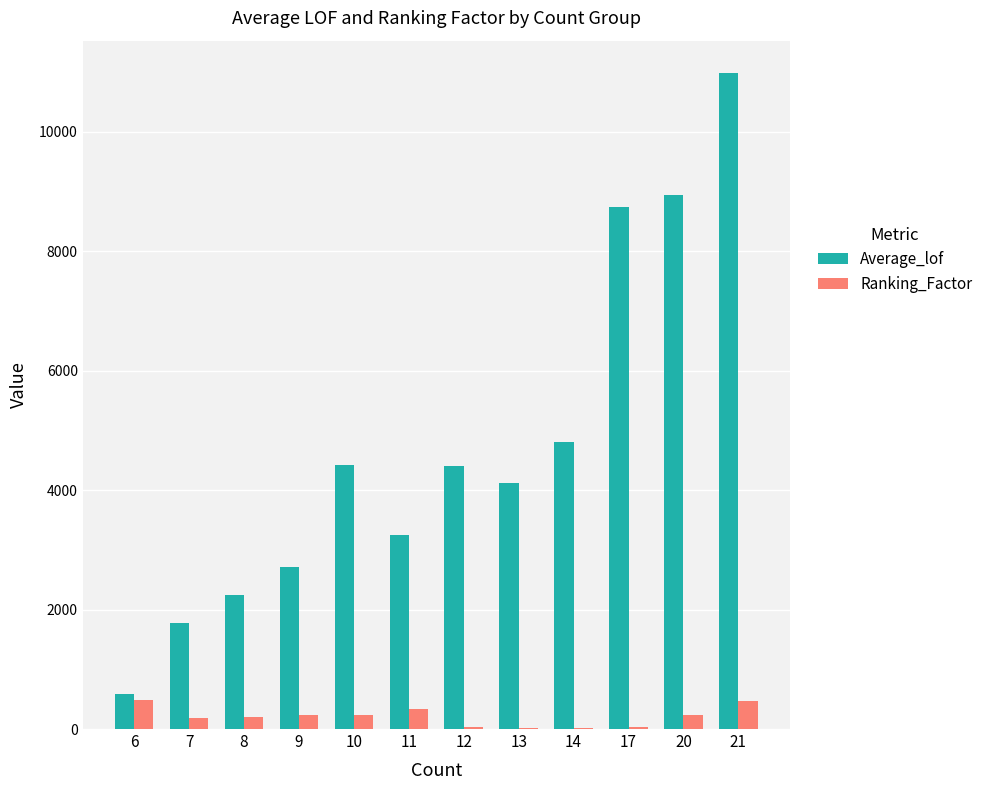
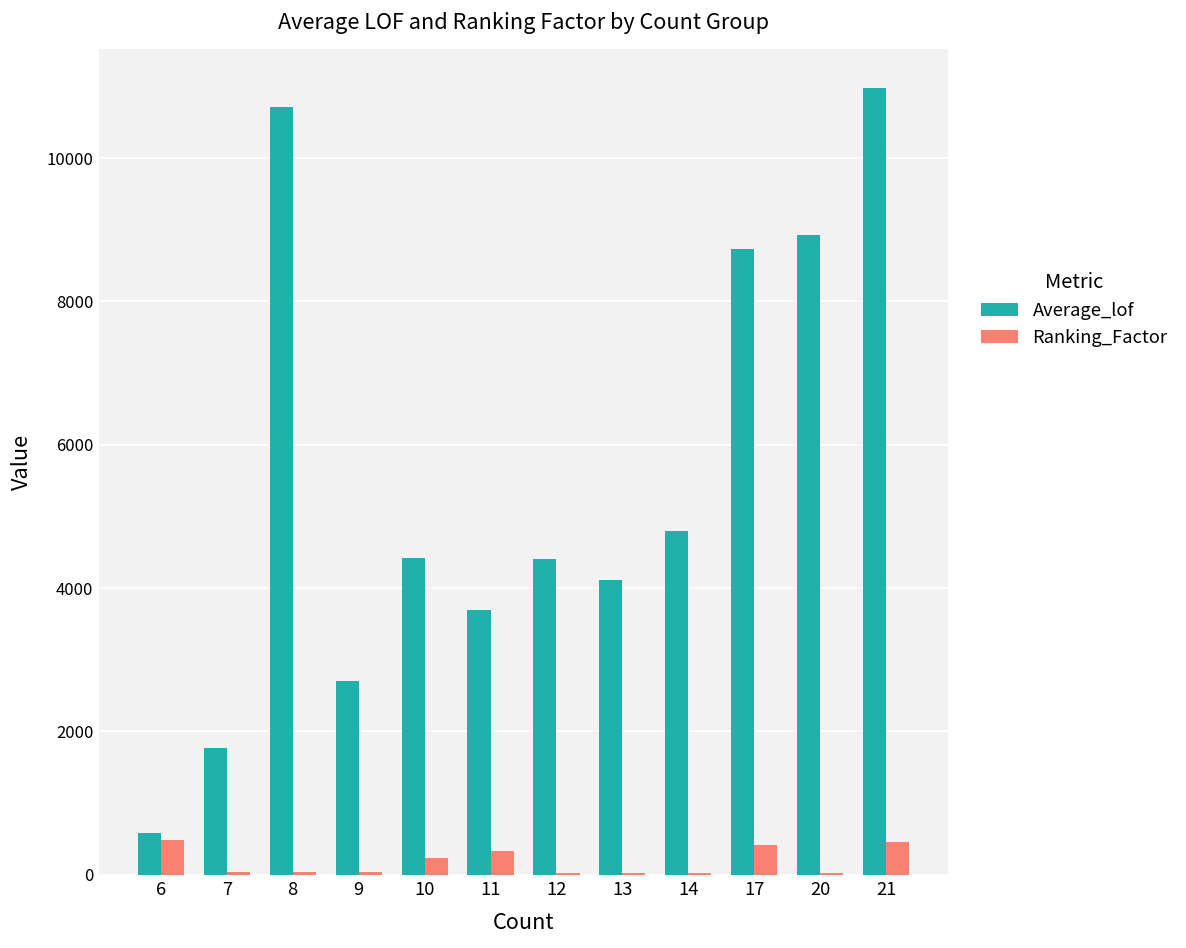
Ranking_Factor, 7: 200 -> 0
Average_lof, 8: 2200 -> 10700
Ranking_Factor, 8: 200 -> 0
Ranking_Factor, 9: 200 -> 0
Average_lof, 11: 3200 -> 3700
Ranking_Factor, 17: 0 -> 400
Ranking_Factor, 20: 200 -> 0
